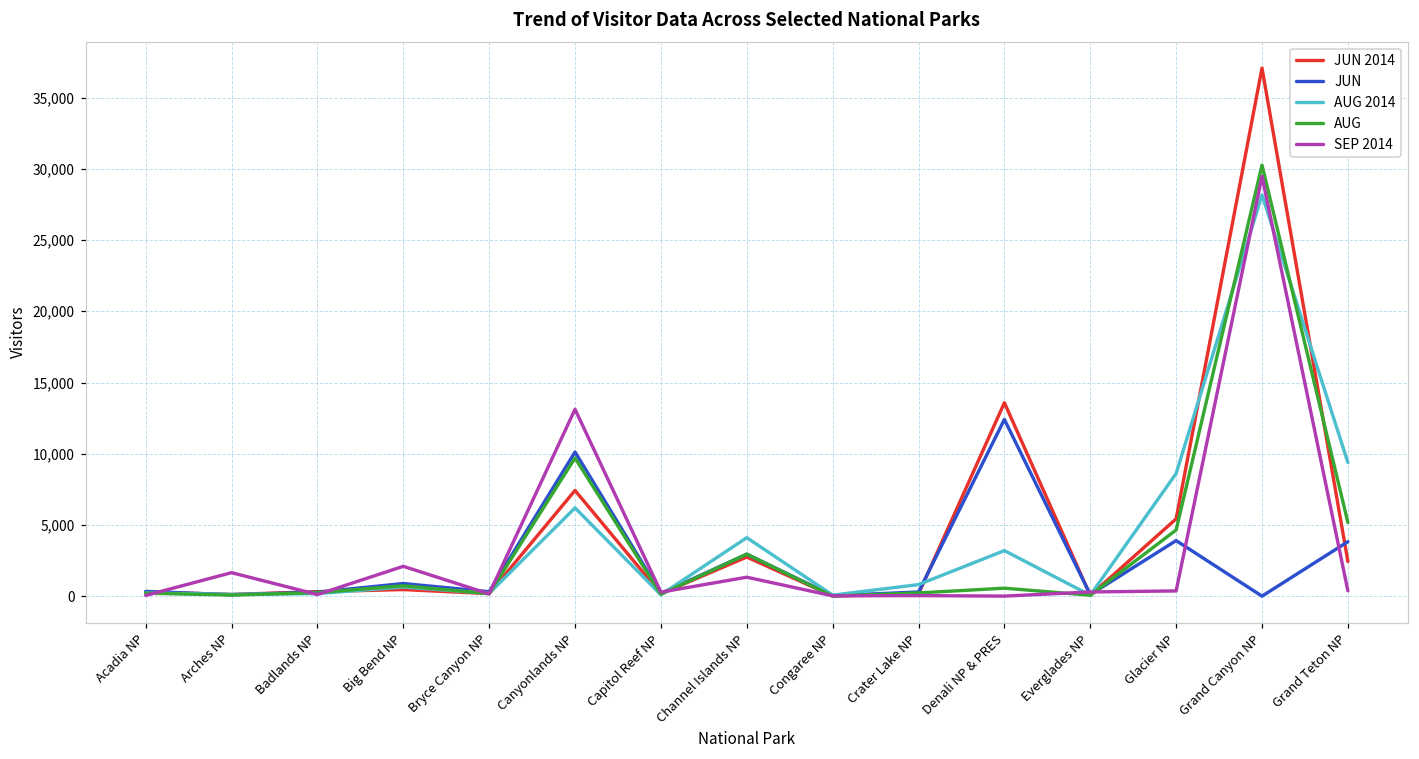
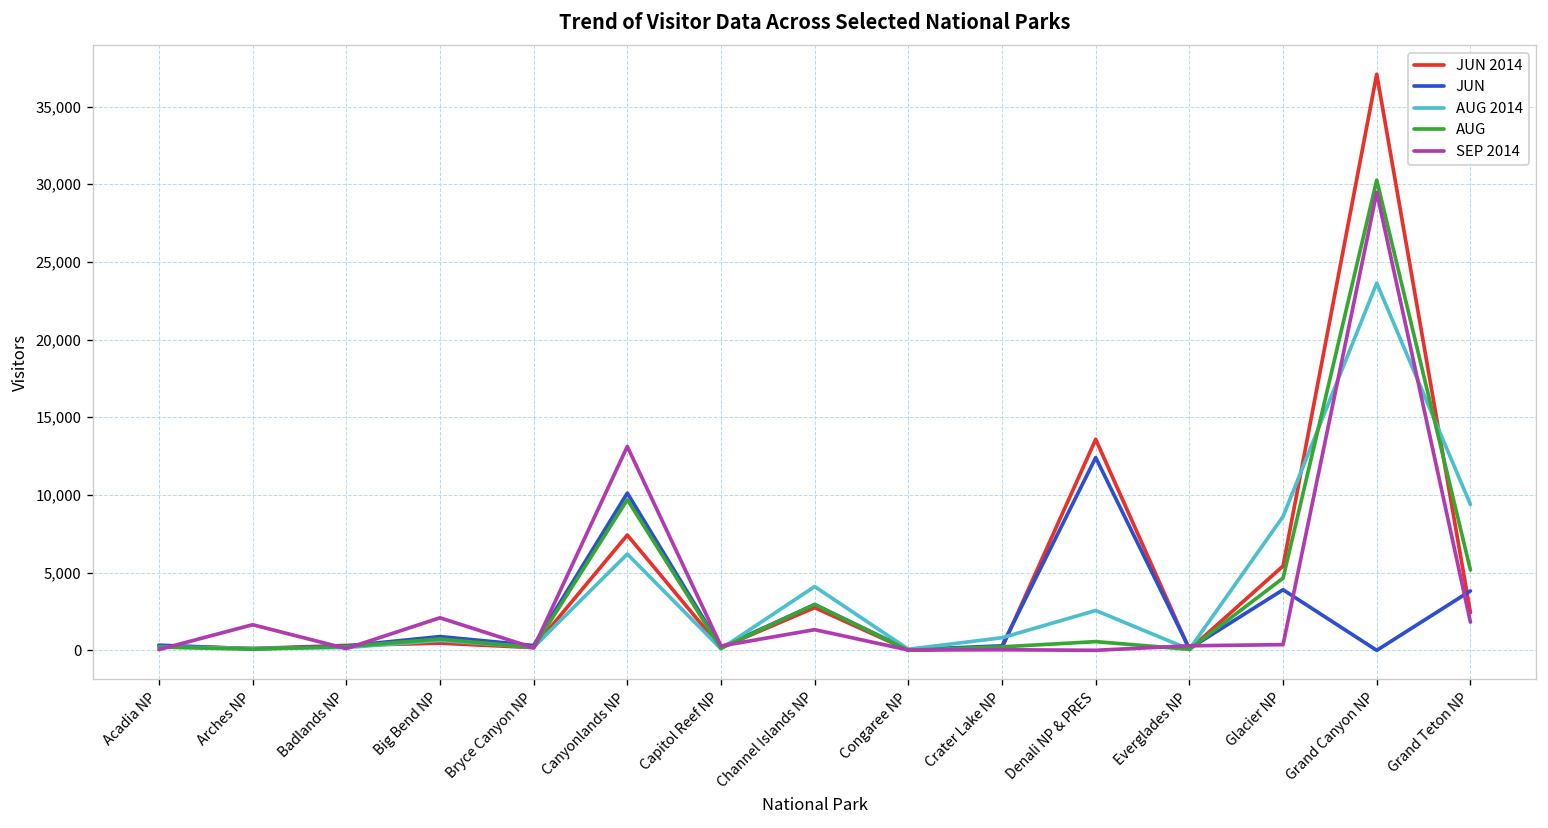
AUG 2014, Denali NP & PRES: 3,200 -> 2,600
AUG 2014, Grand Canyon NP: 28,200 -> 23,600
SEP 2014, Grand Teton NP: 400 -> 1,800
